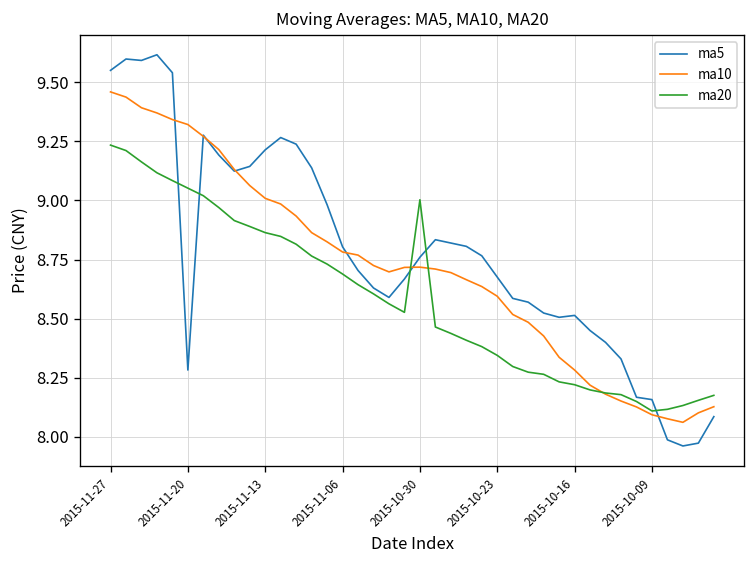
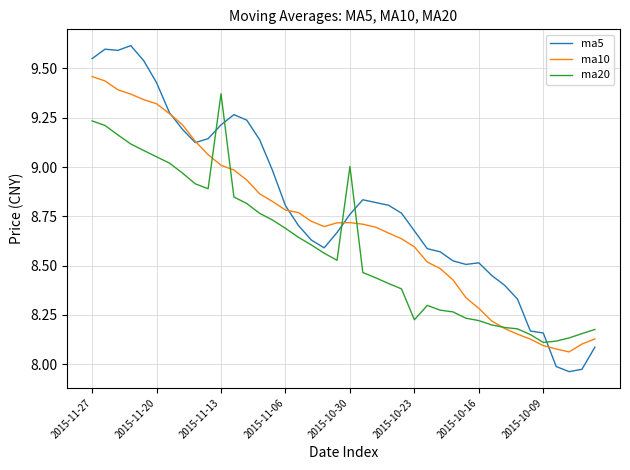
ma5, 2015-11-20: 8.28 -> 9.43
ma20, 2015-11-13: 8.86 -> 9.37
ma20, 2015-10-23: 8.35 -> 8.23
